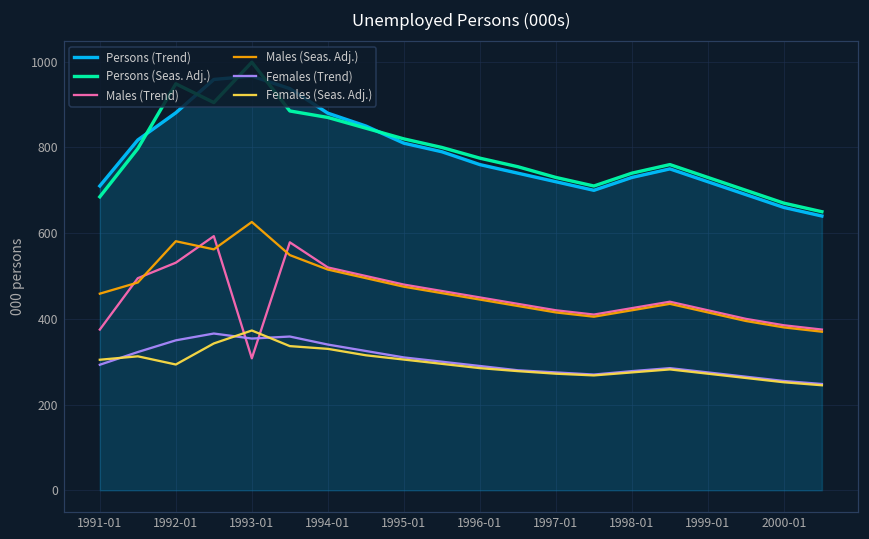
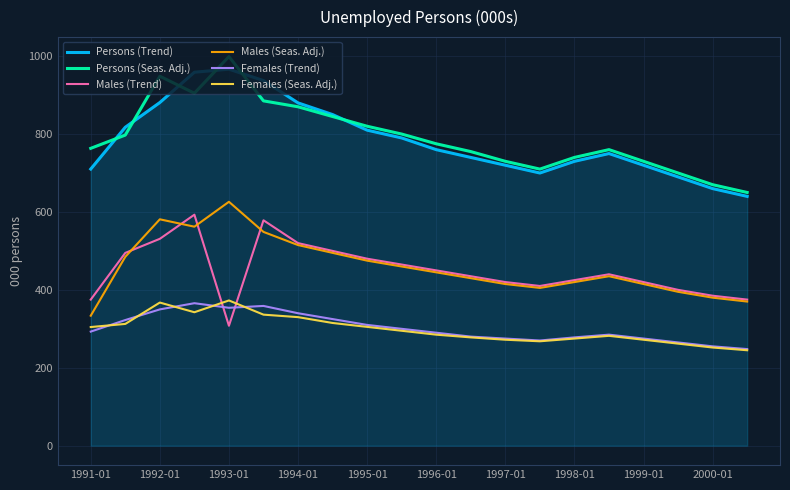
Persons (Seas. Adj.), 1991-01: 680 -> 760
Males (Seas. Adj.), 1991-01: 460 -> 330
Females (Seas. Adj.), 1992-01: 290 -> 370
